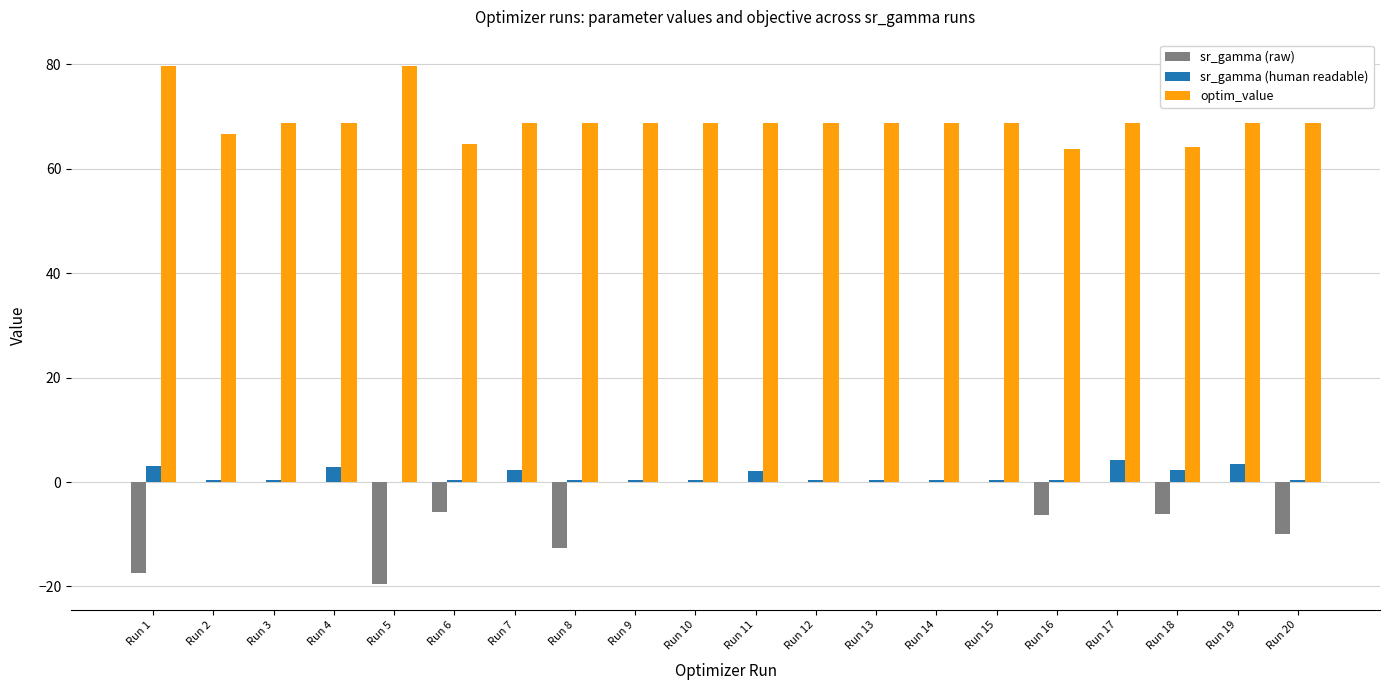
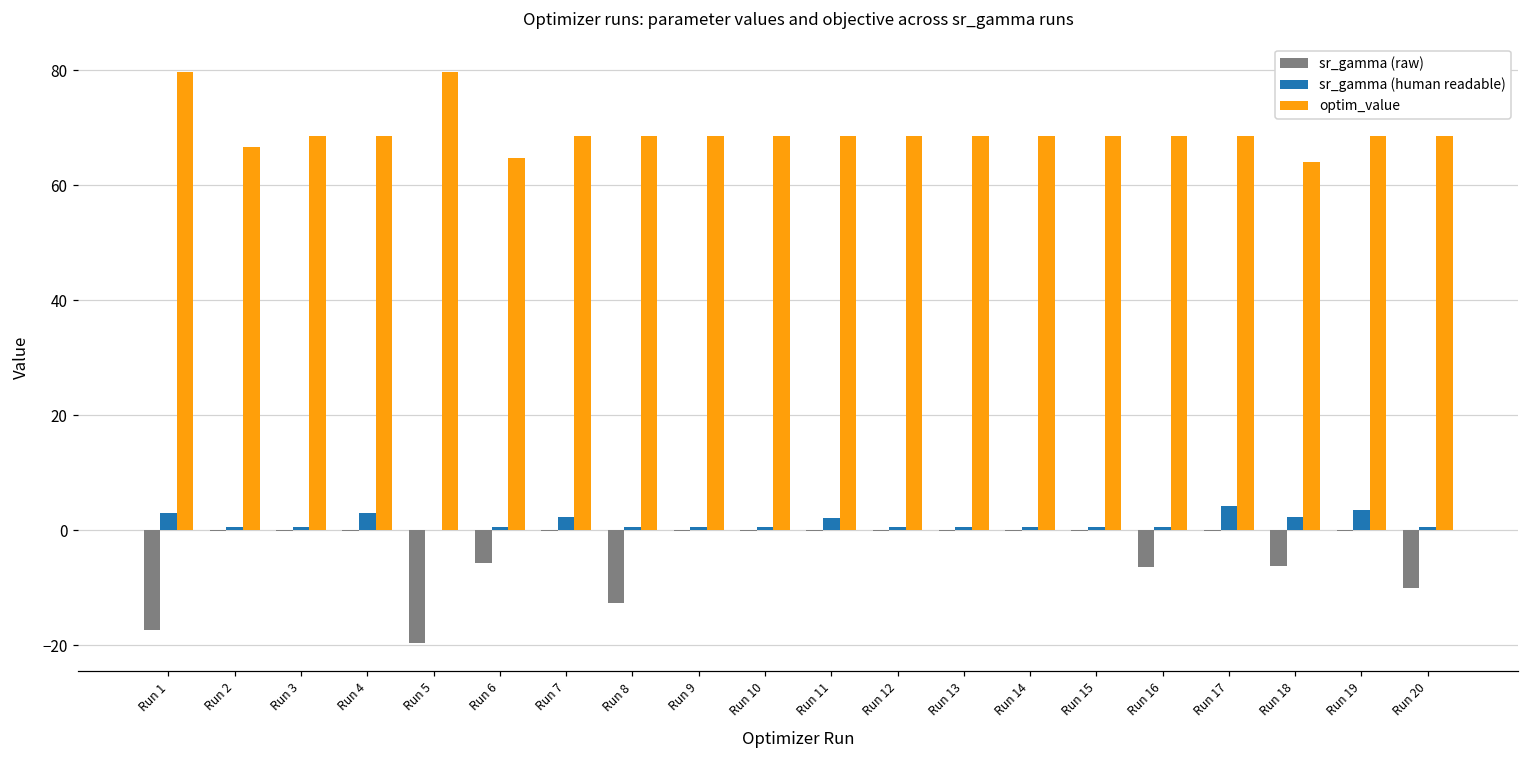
optim_value, Run 16: 64 -> 69
